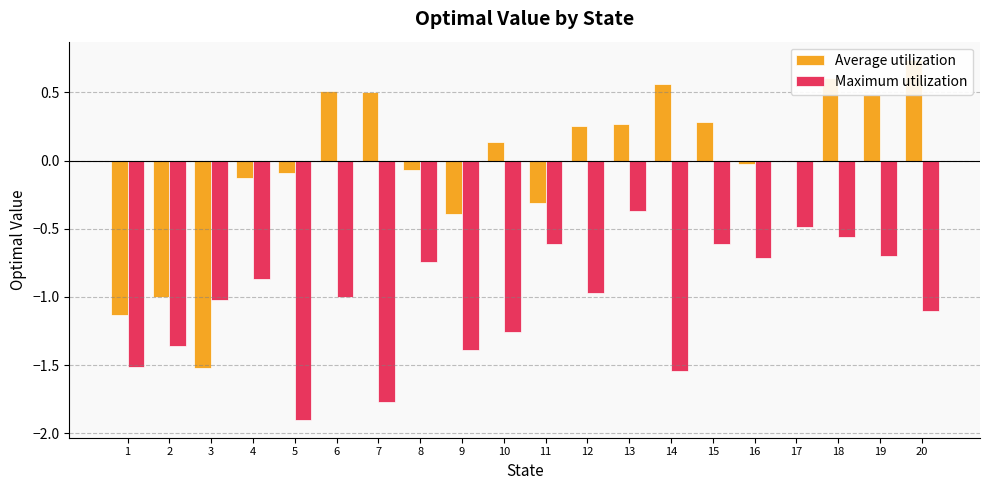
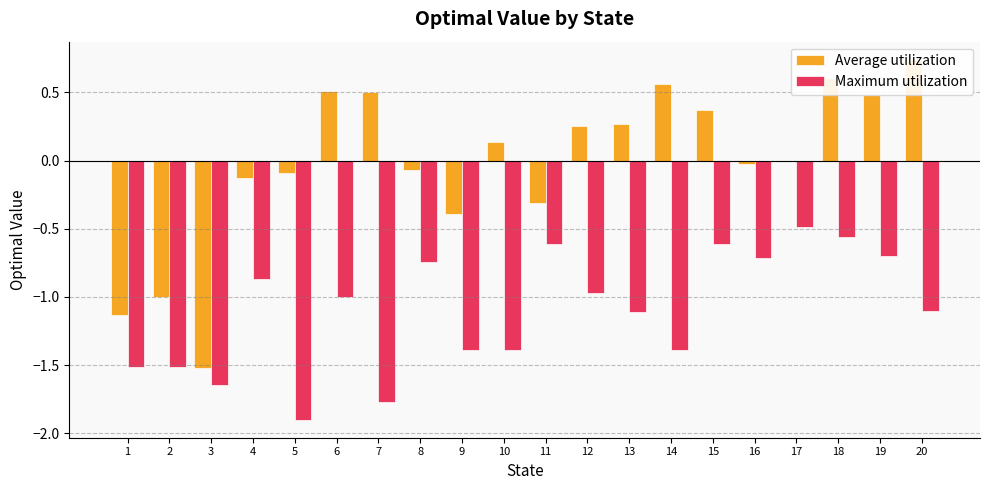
Maximum utilization, 2: -1.36 -> -1.51
Maximum utilization, 3: -1.02 -> -1.64
Maximum utilization, 10: -1.26 -> -1.39
Maximum utilization, 13: -0.37 -> -1.11
Maximum utilization, 14: -1.54 -> -1.39
Average utilization, 15: 0.29 -> 0.37
